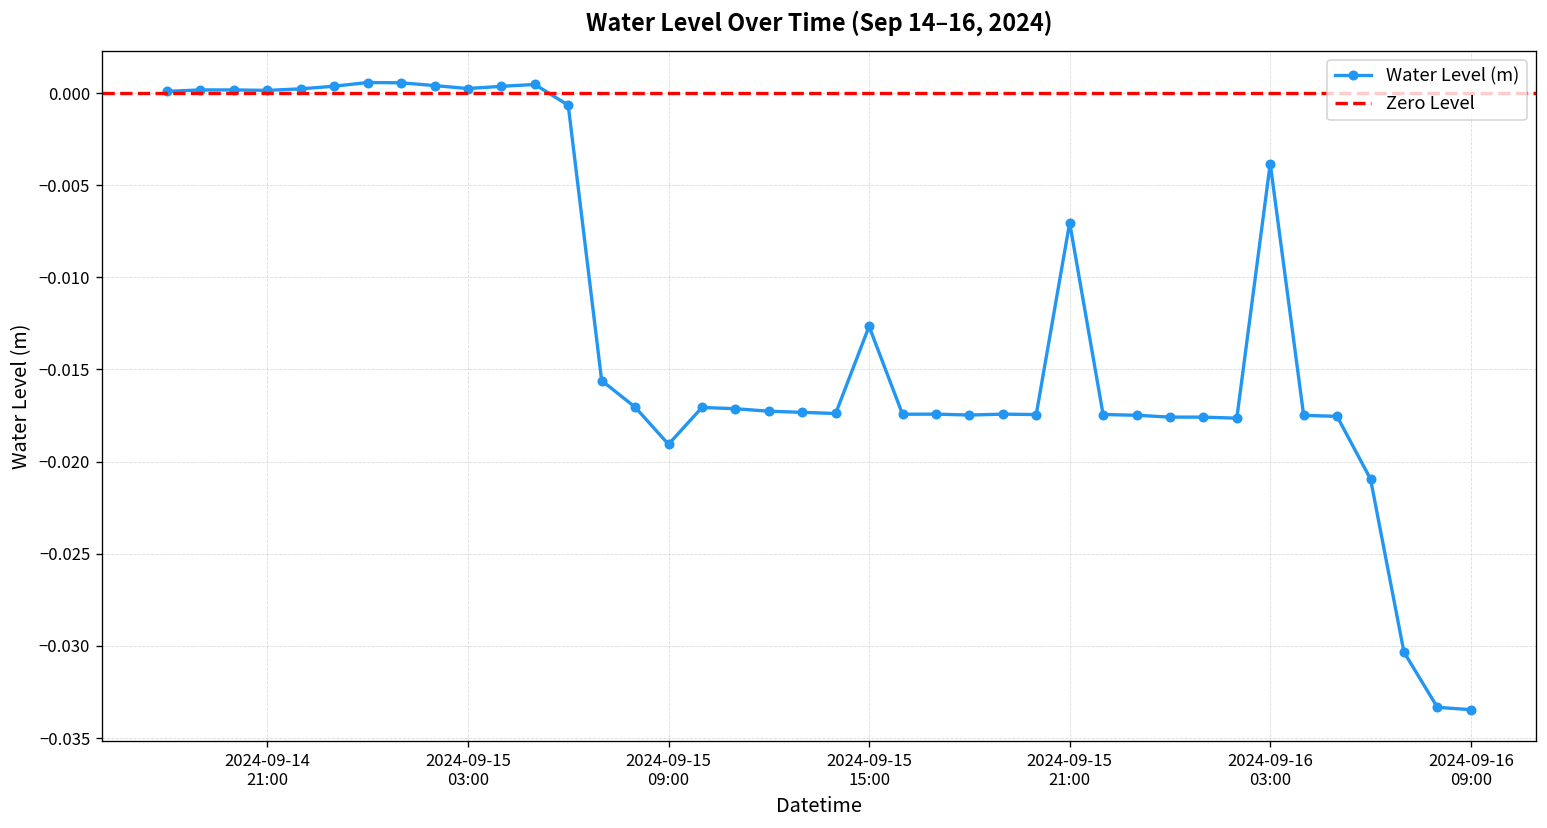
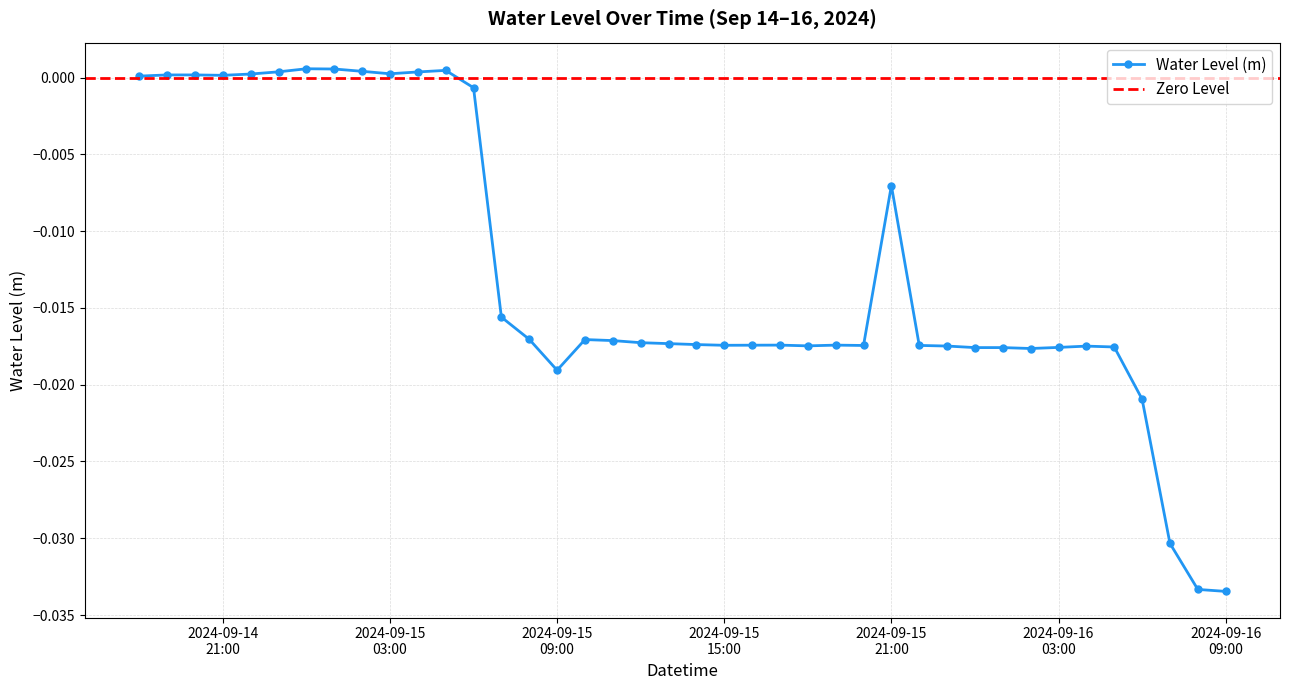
2024-09-15 15:00: -0.0127 -> -0.0174
2024-09-16 03:00: -0.0038 -> -0.0176
